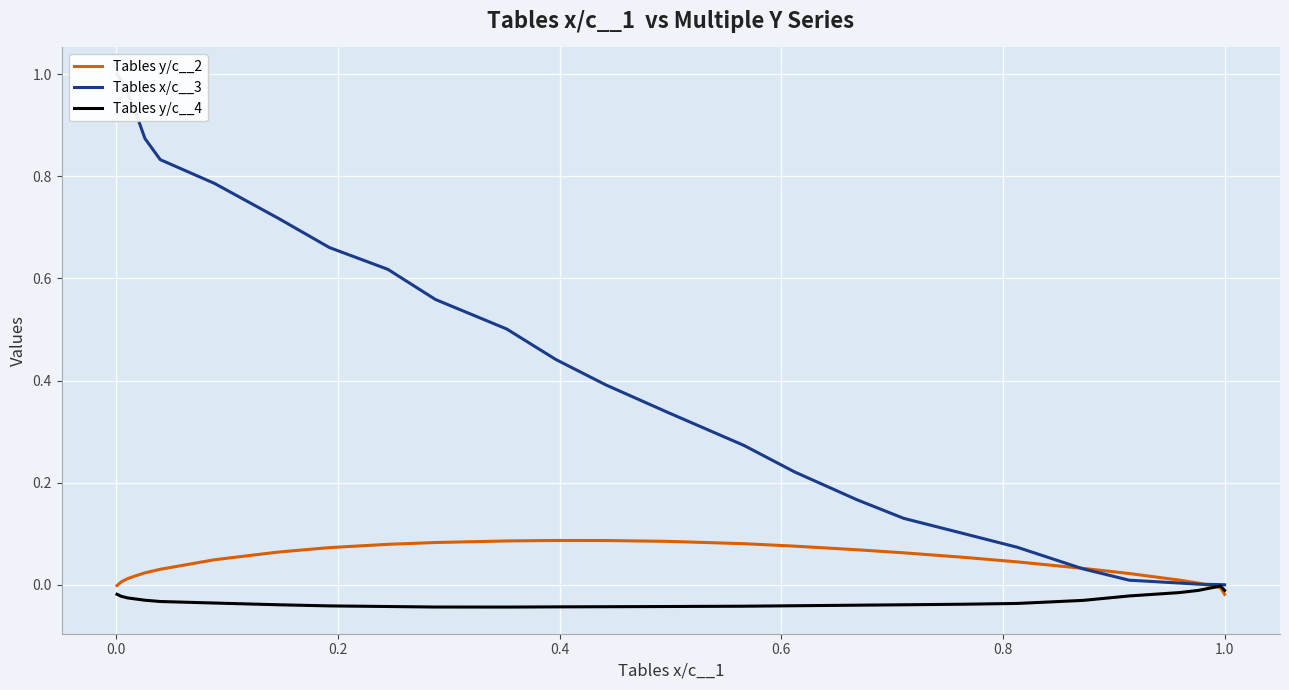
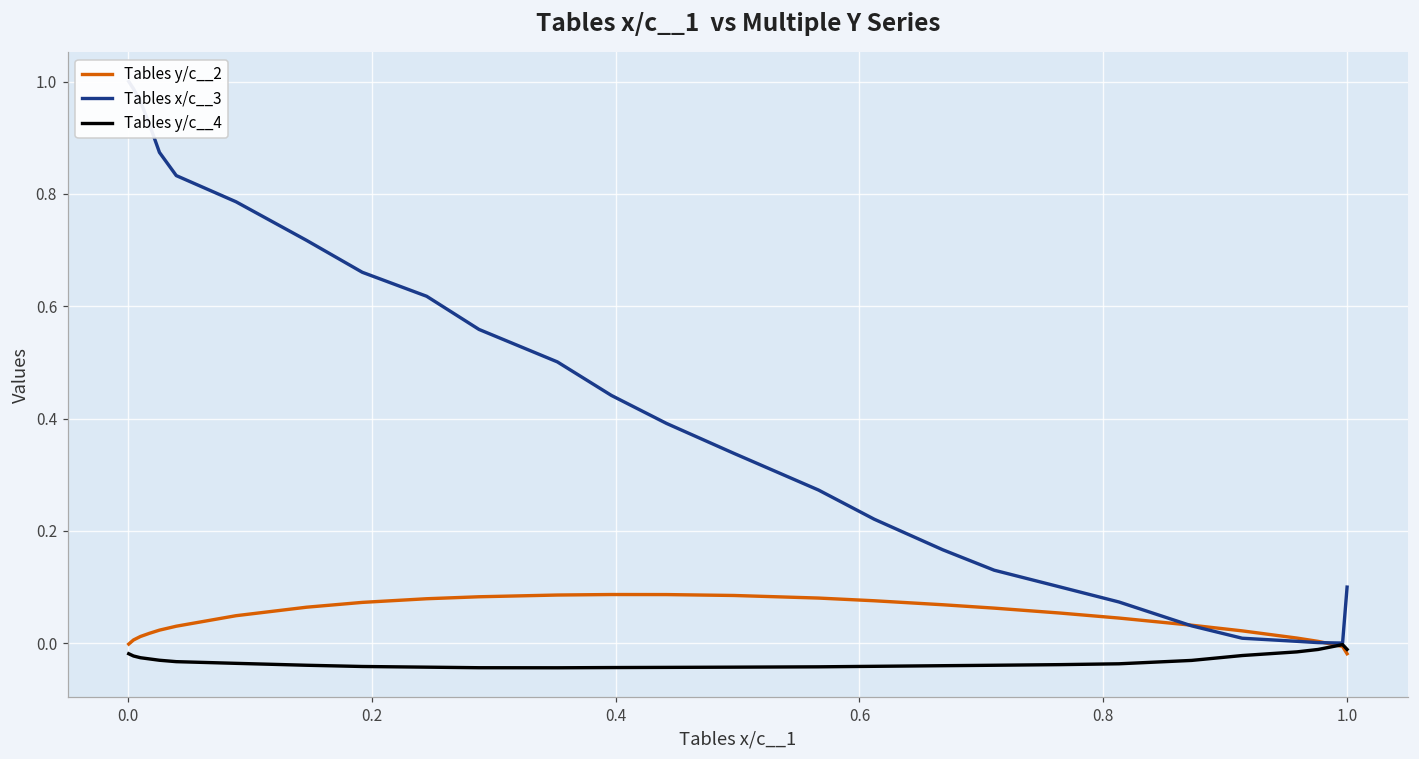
Tables x/c__3, 1.0: 0.0 -> 0.1
